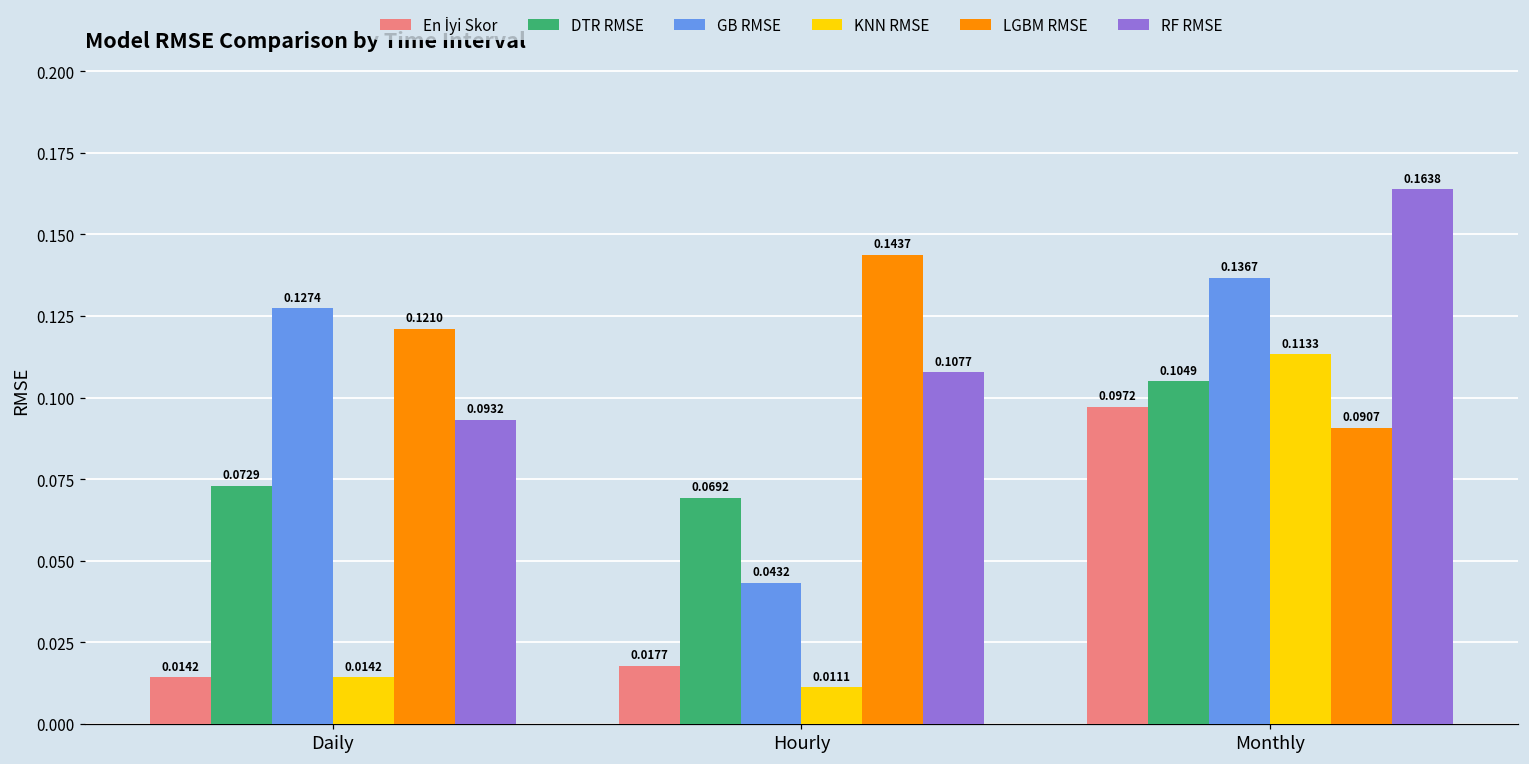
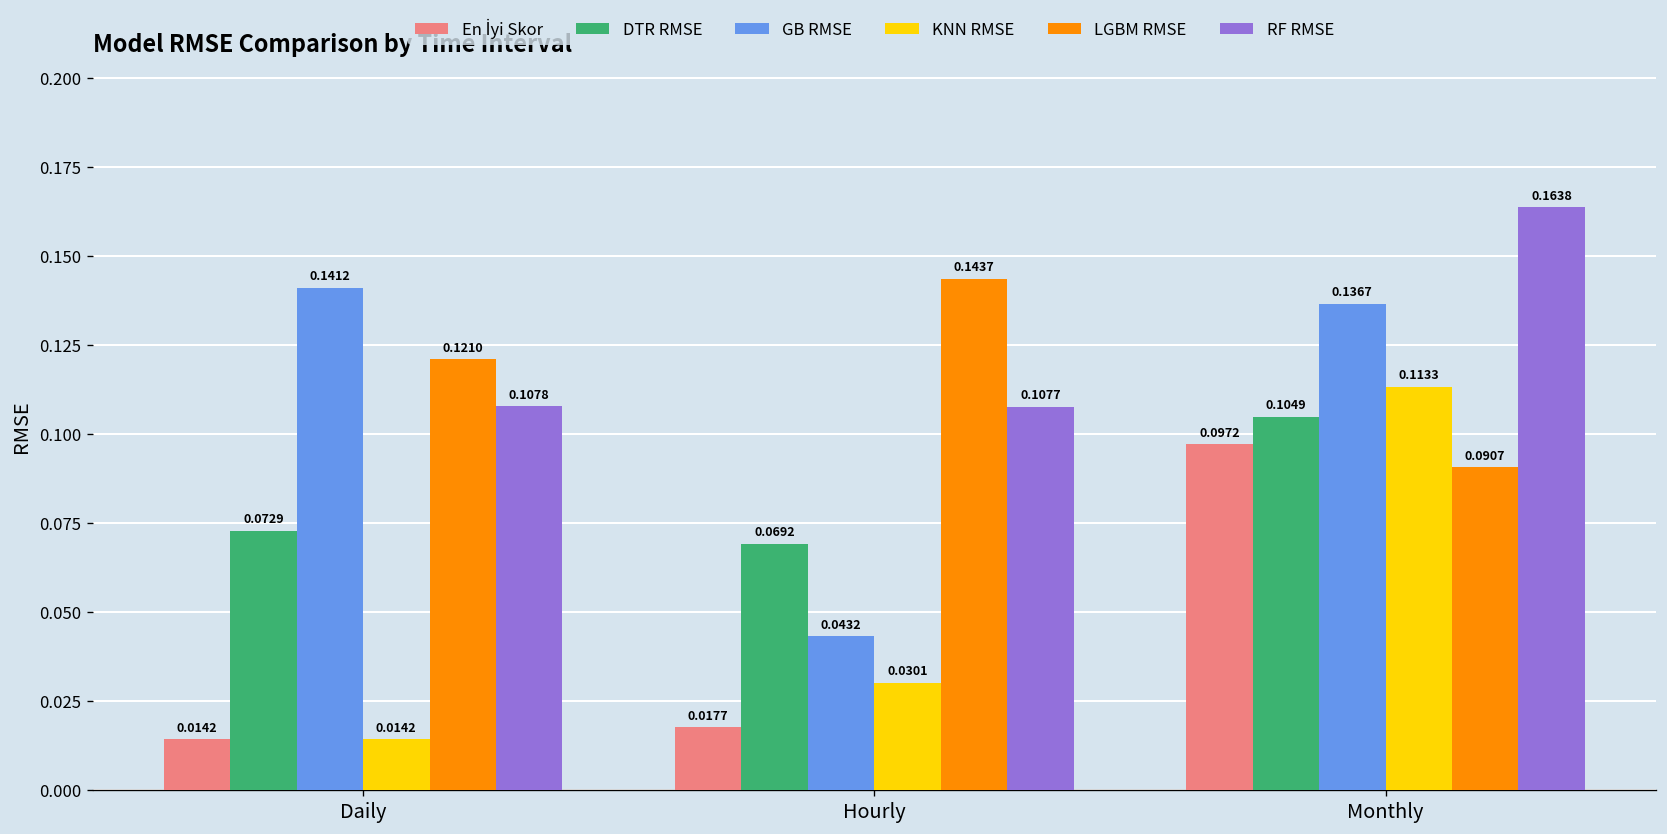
GB RMSE, Daily: 0.1274 -> 0.1412
RF RMSE, Daily: 0.0932 -> 0.1078
KNN RMSE, Hourly: 0.0111 -> 0.0301
